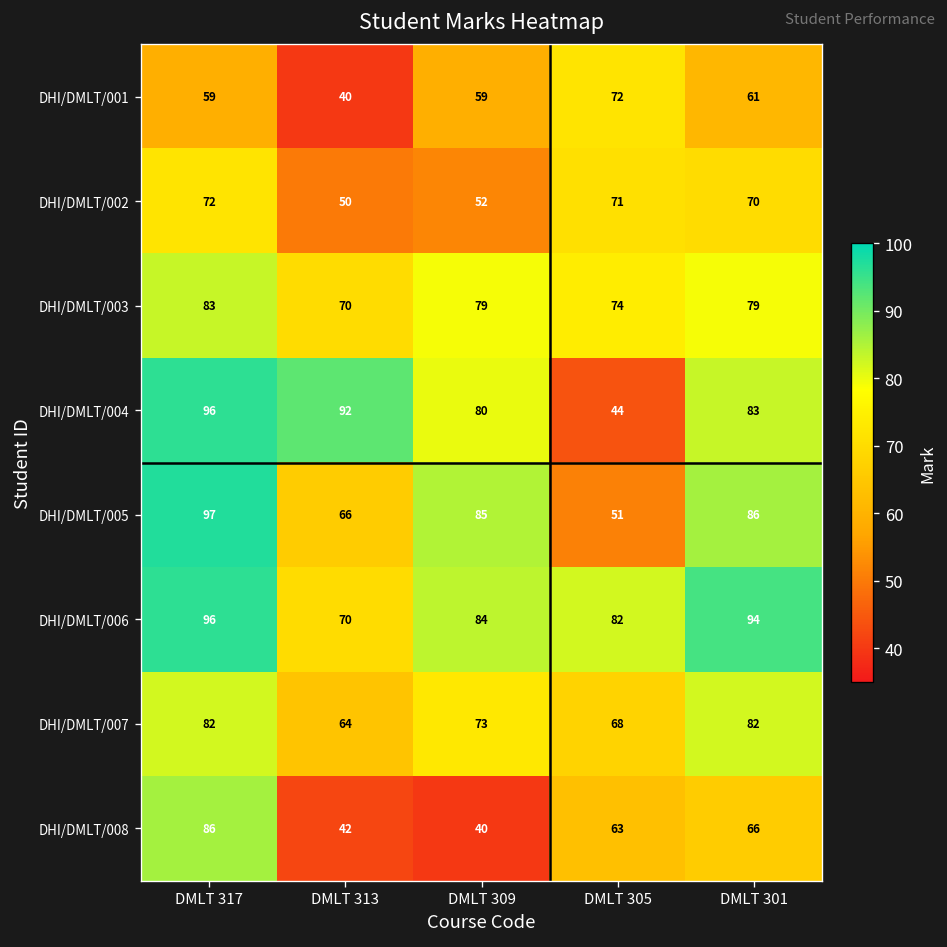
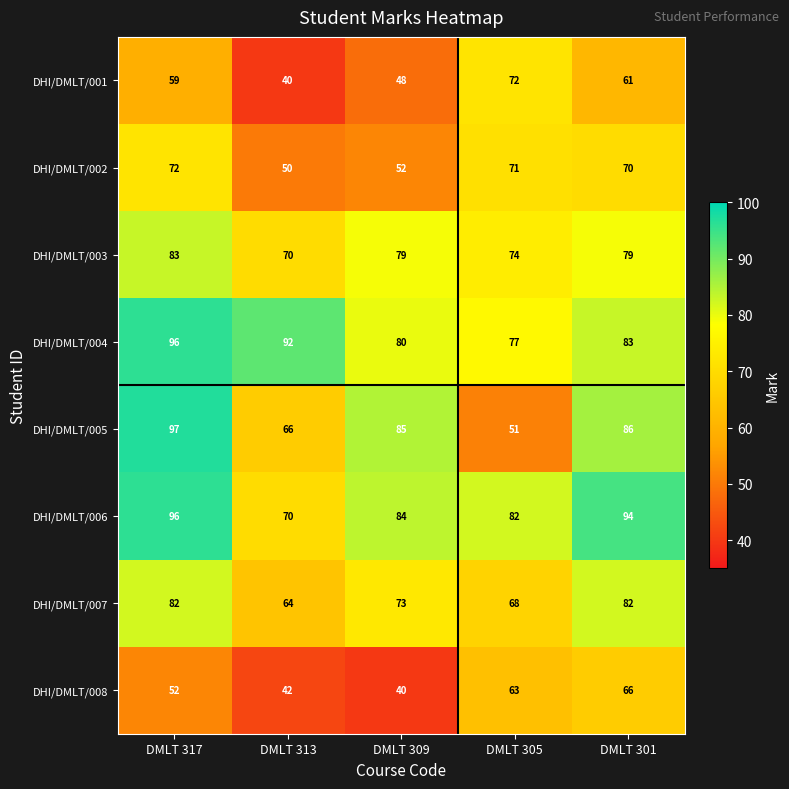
DHI/DMLT/001, DMLT 309: 59 -> 48
DHI/DMLT/004, DMLT 305: 44 -> 77
DHI/DMLT/008, DMLT 317: 86 -> 52
